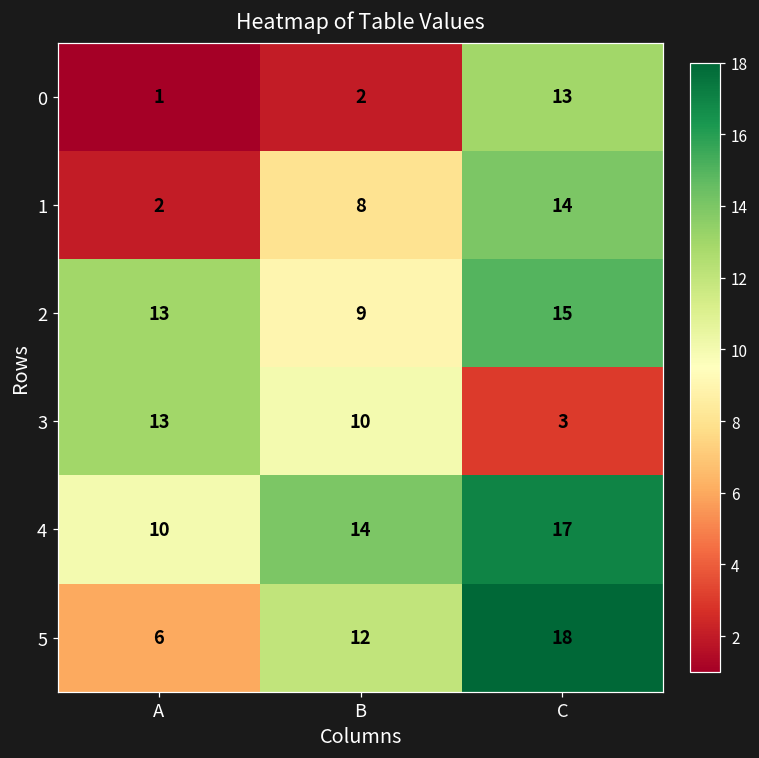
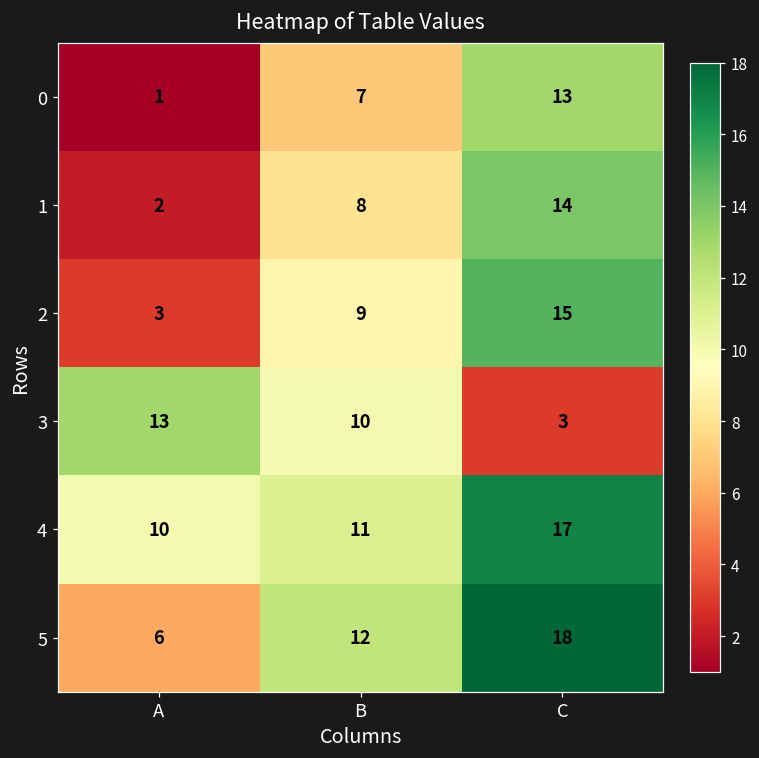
0, B: 2 -> 7
2, A: 13 -> 3
4, B: 14 -> 11
